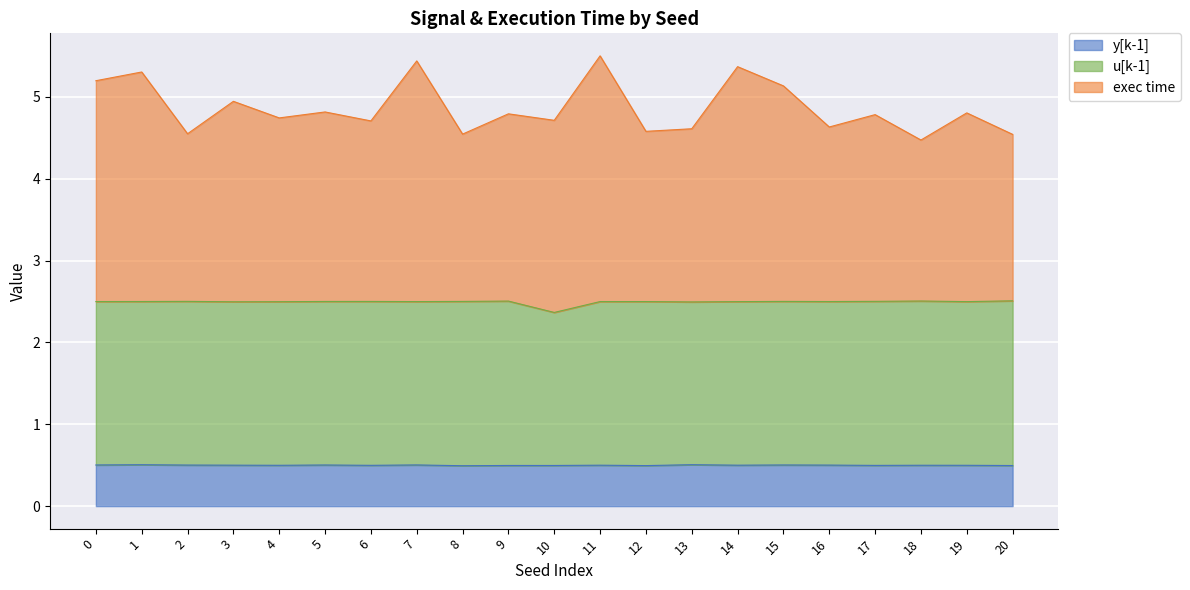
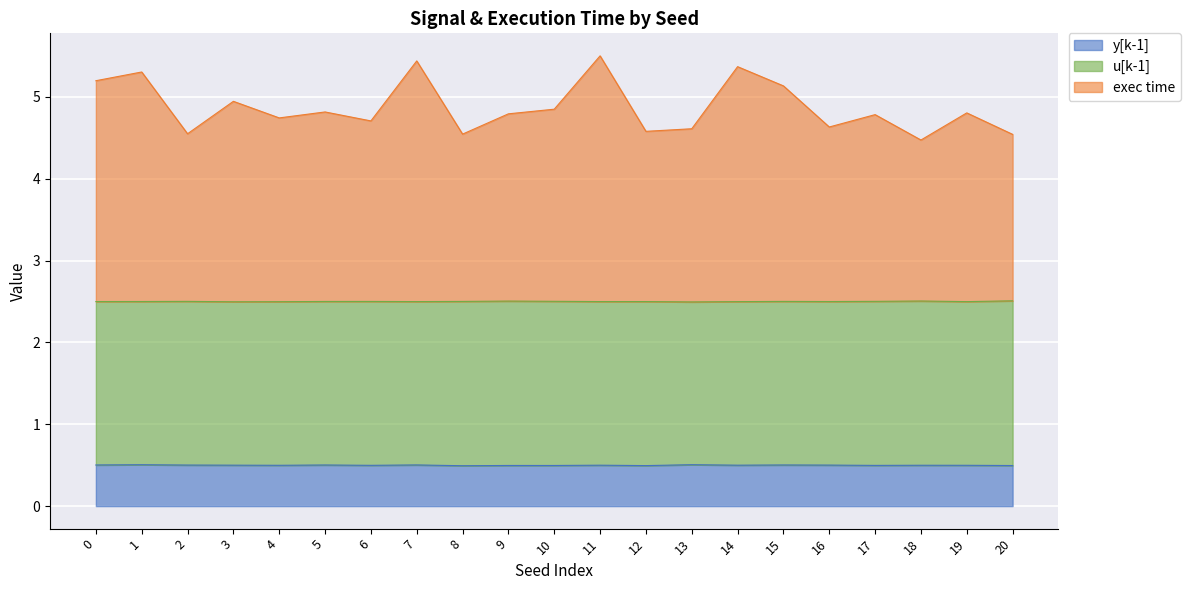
u[k-1], 10: 1.9 -> 2.0
